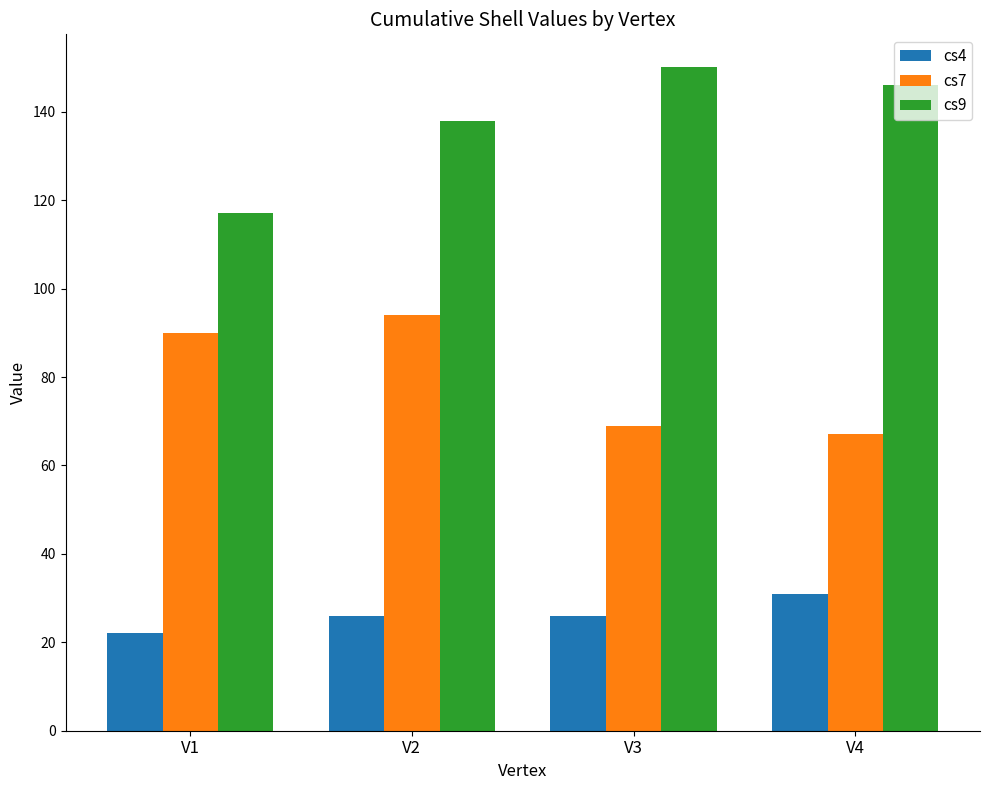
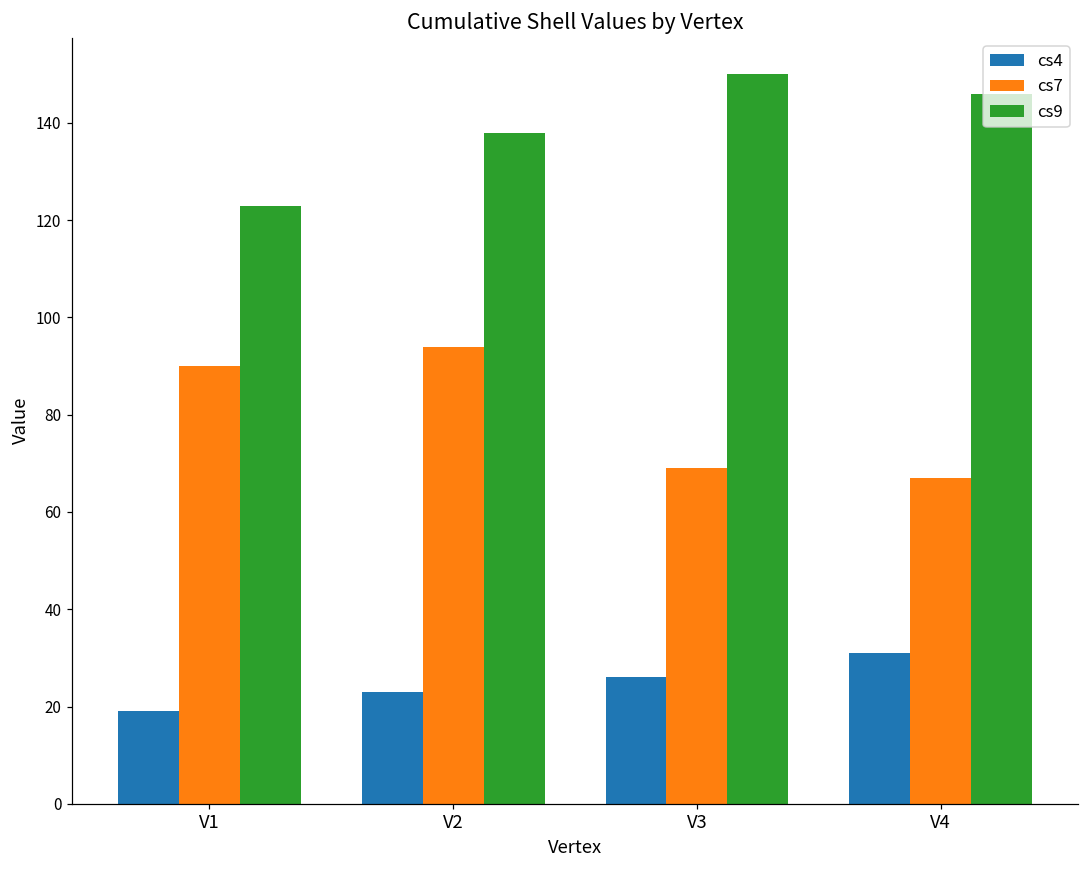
cs4, V1: 22 -> 19
cs9, V1: 117 -> 123
cs4, V2: 26 -> 23
